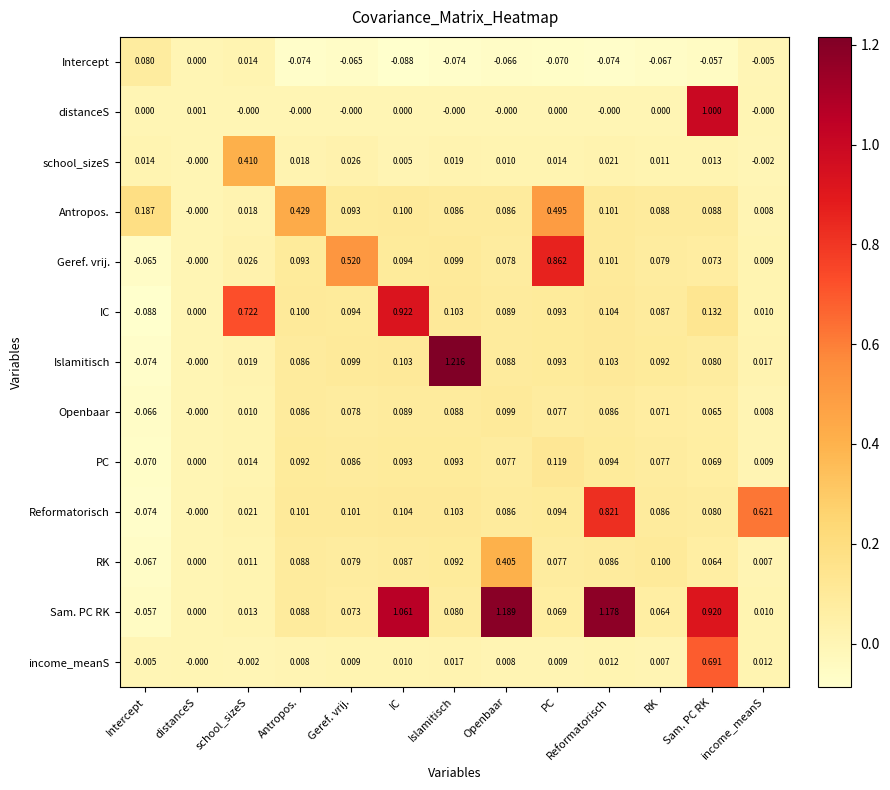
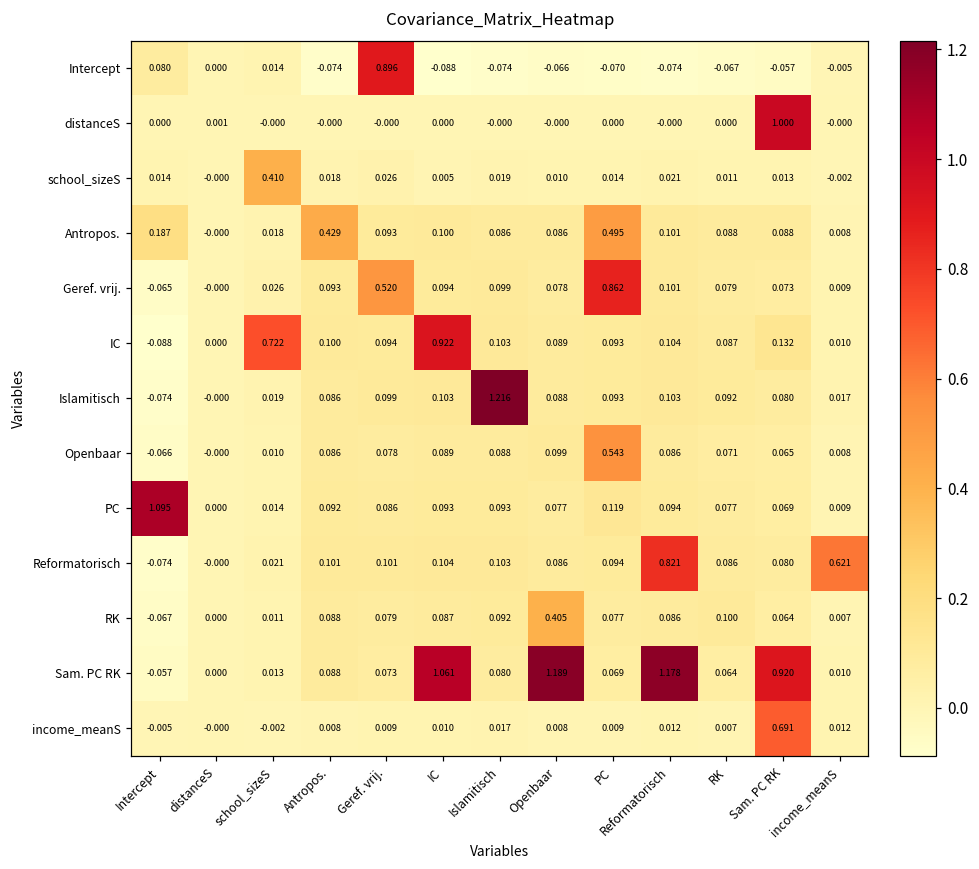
Intercept, Geref. vrij.: -0.065 -> 0.896
Openbaar, PC: 0.077 -> 0.543
PC, Intercept: -0.070 -> 1.095
